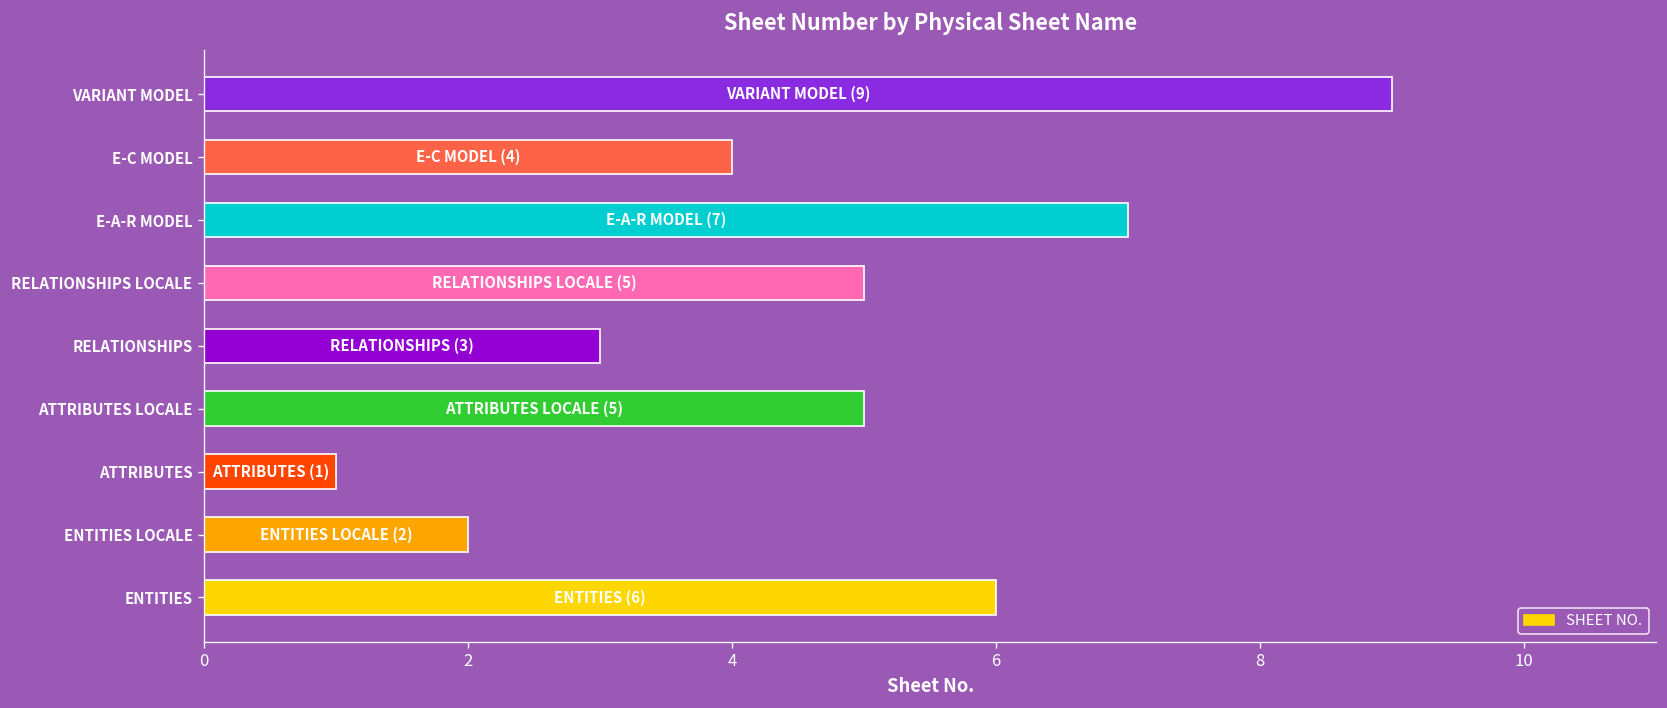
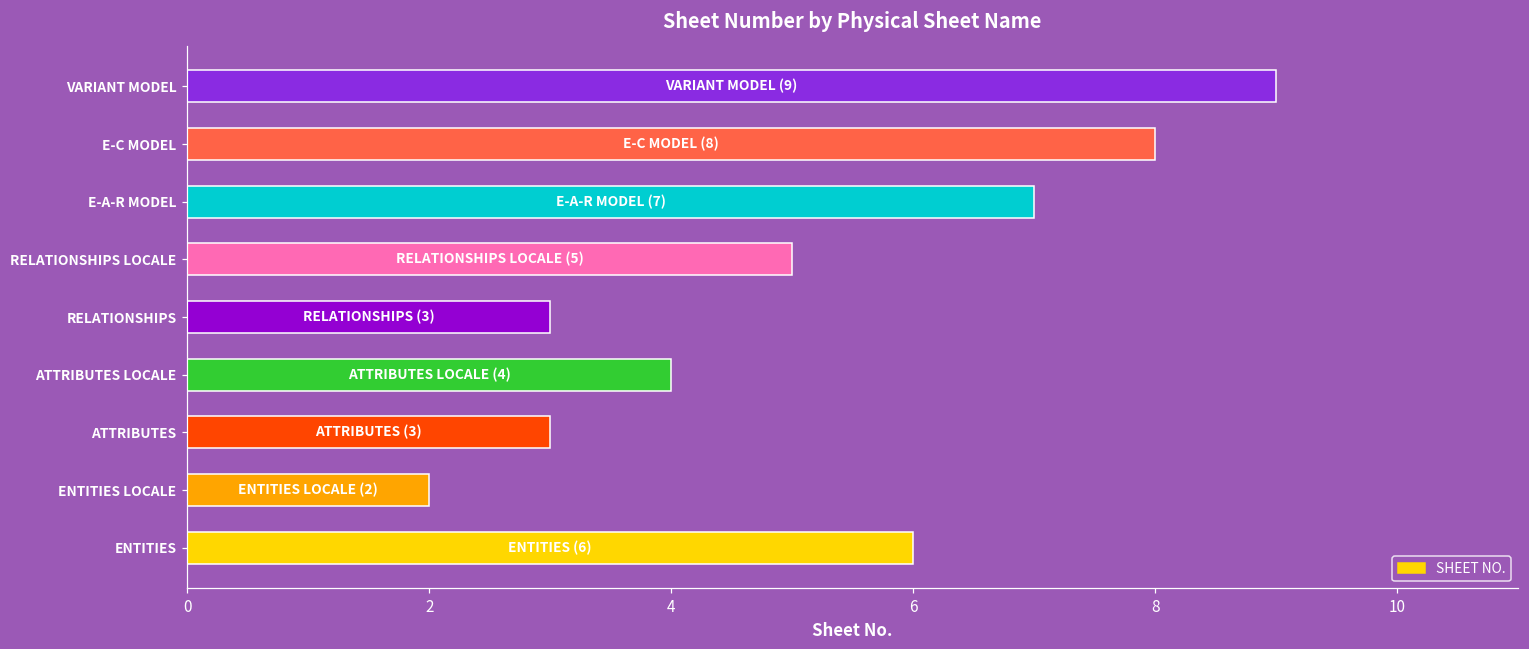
E-C MODEL: (4) -> (8)
ATTRIBUTES LOCALE: (5) -> (4)
ATTRIBUTES: (1) -> (3)
